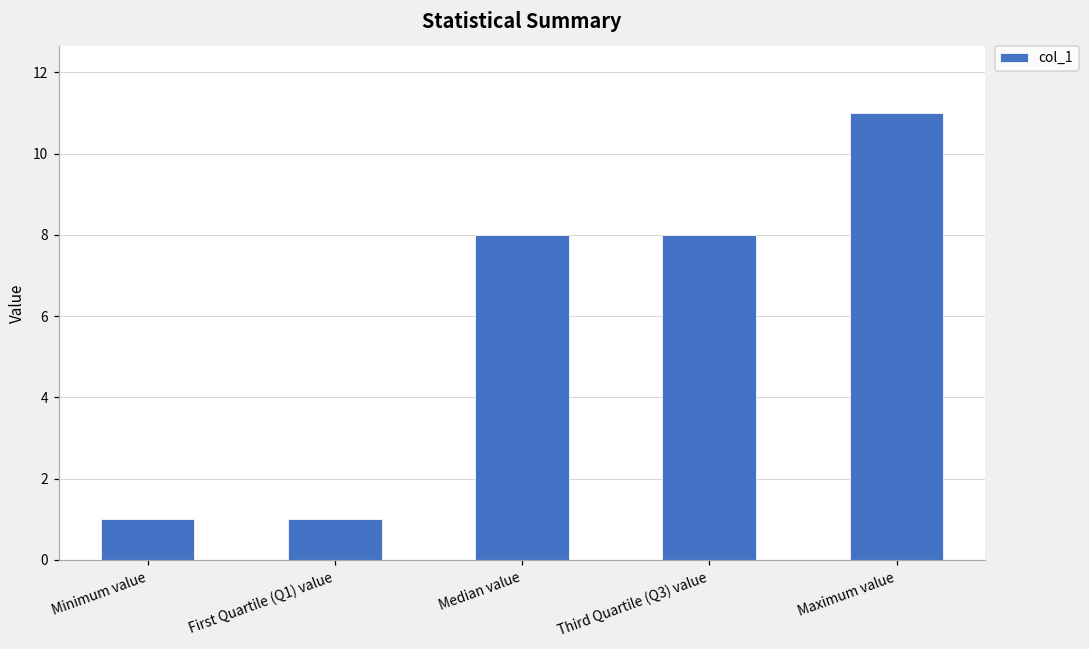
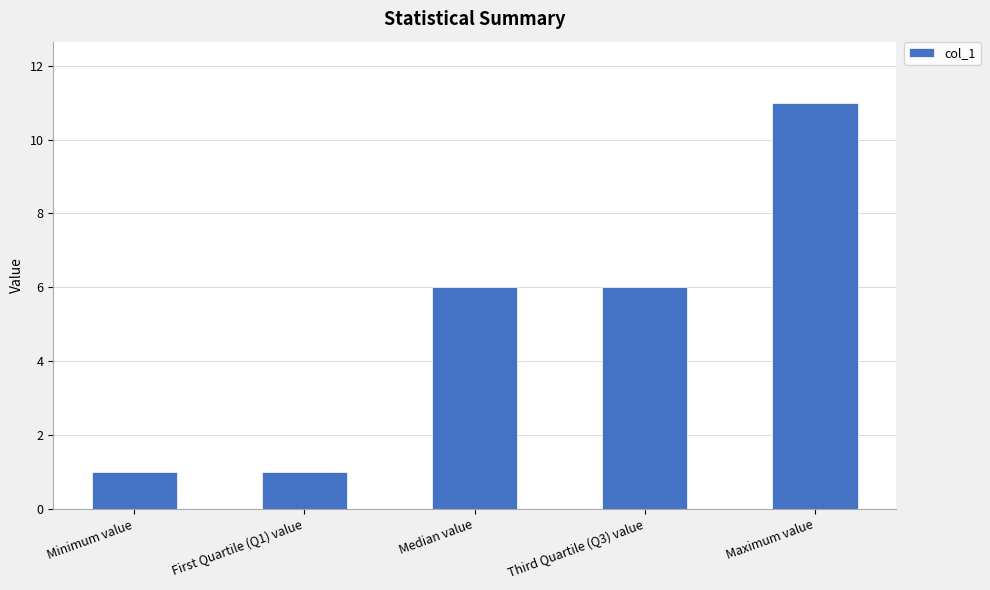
Median value: 8 -> 6
Third Quartile (Q3) value: 8 -> 6
